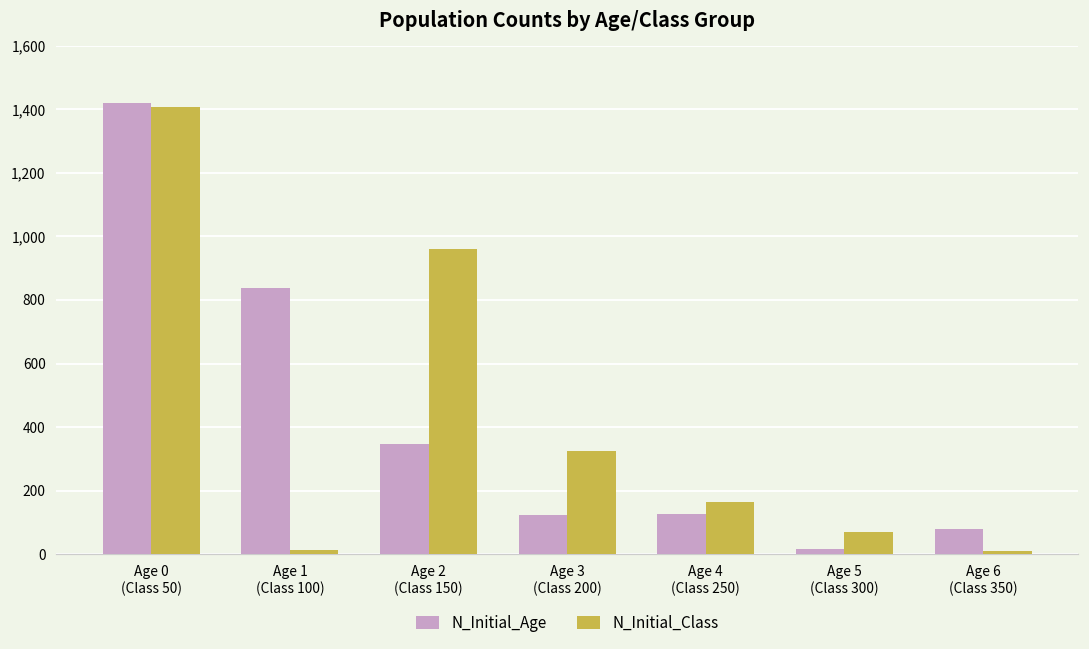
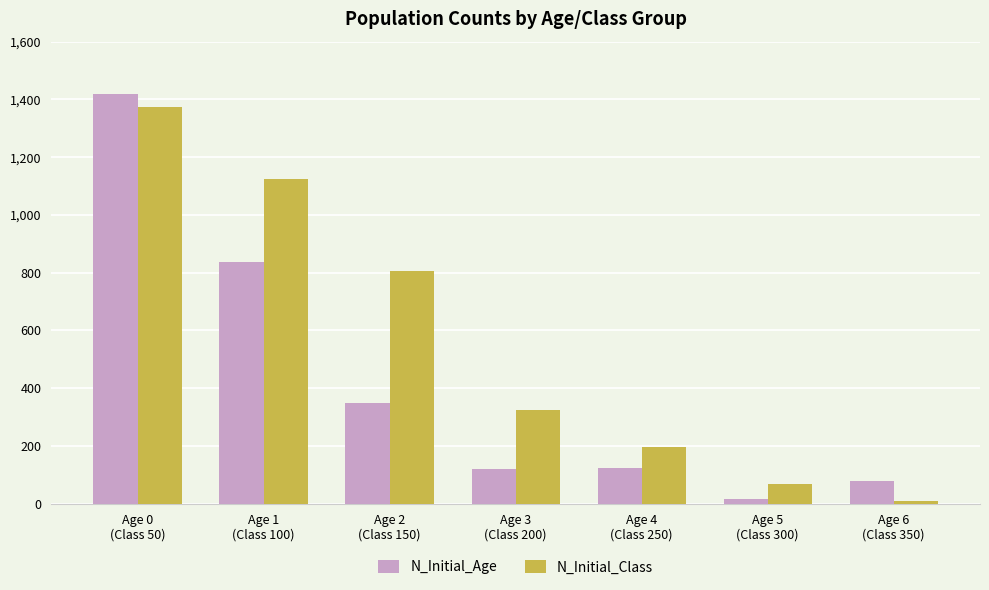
N_Initial_Class, Age 0 (Class 50): 1,410 -> 1,370
N_Initial_Class, Age 1 (Class 100): 10 -> 1,130
N_Initial_Class, Age 2 (Class 150): 960 -> 810
N_Initial_Class, Age 4 (Class 250): 160 -> 200
